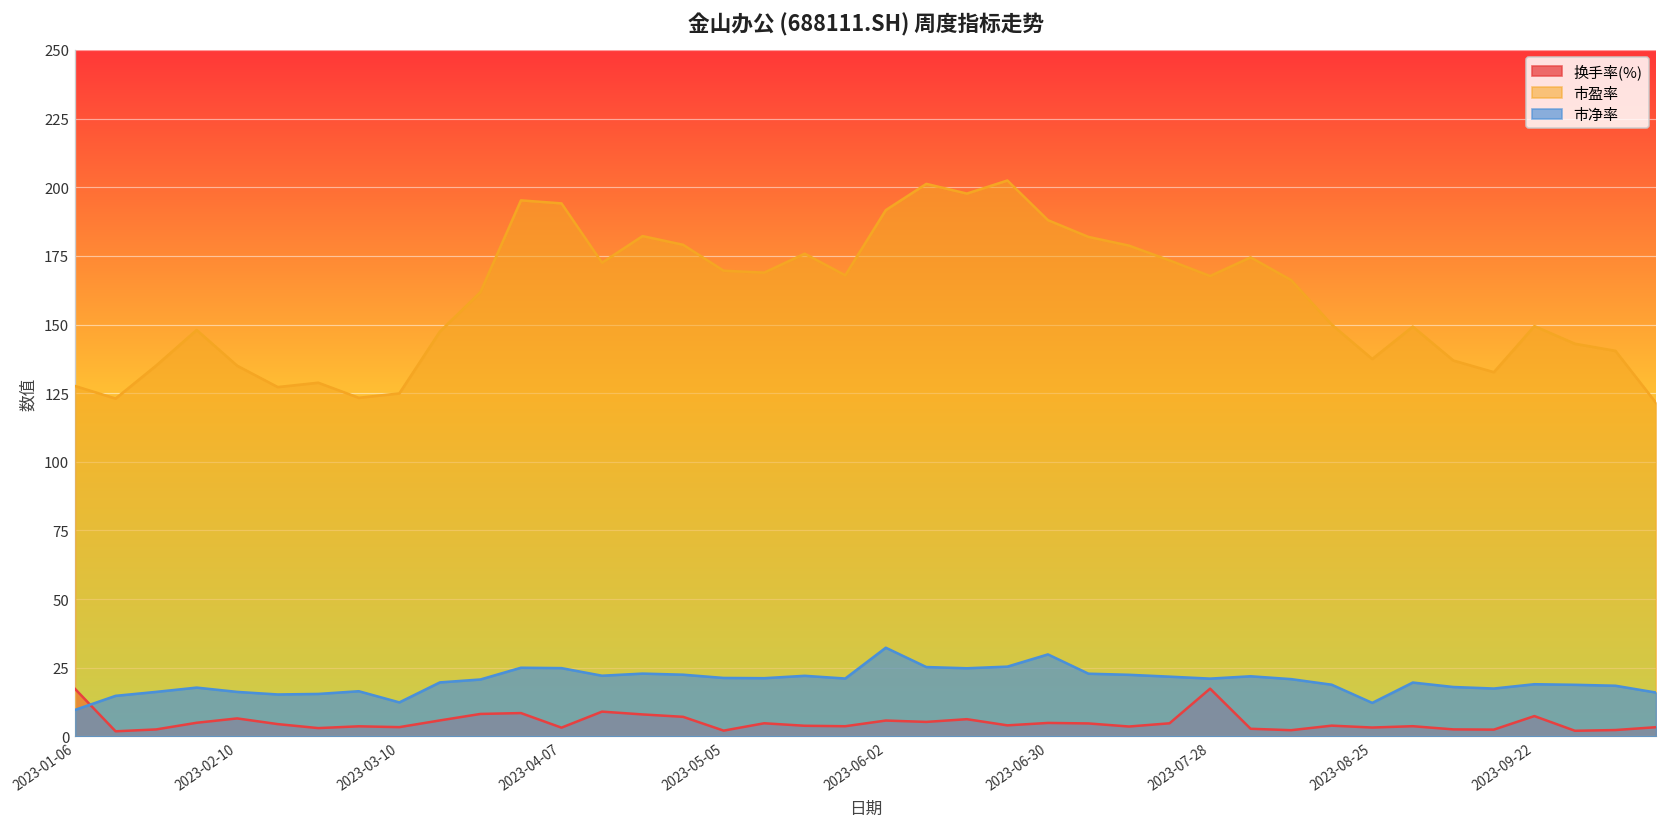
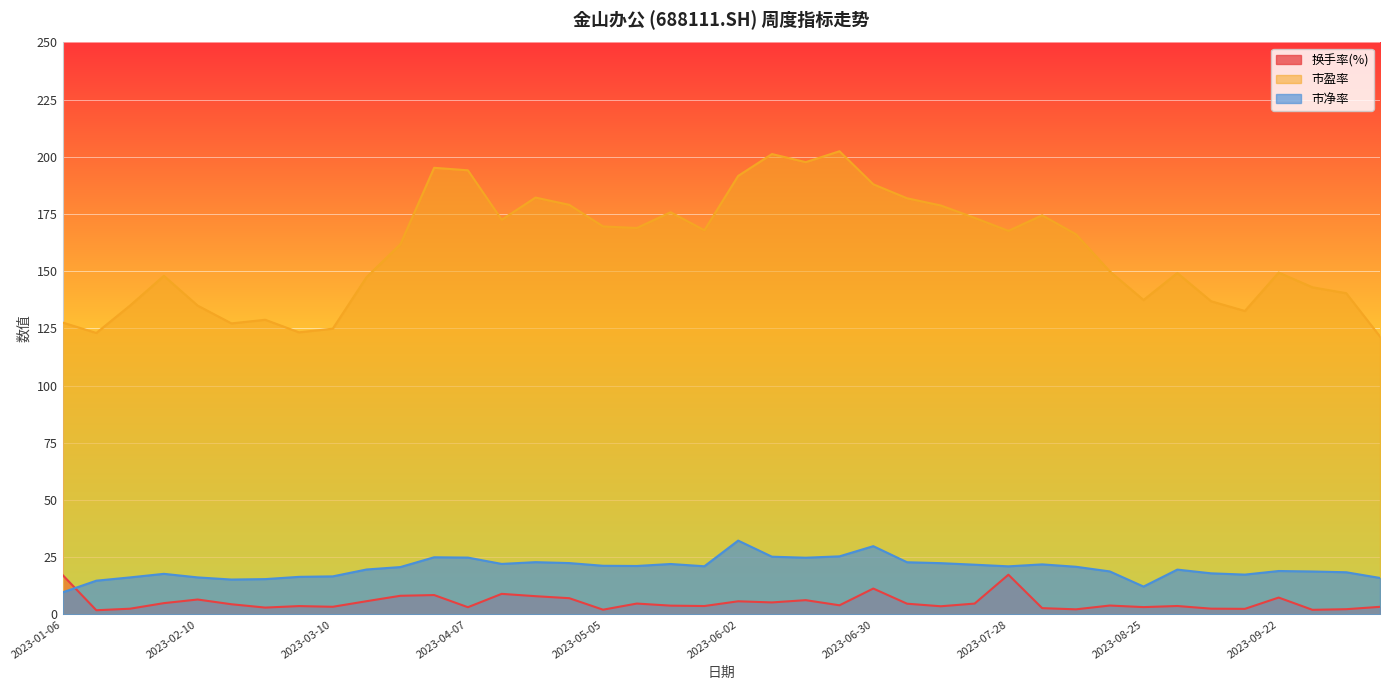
市净率, 2023-03-10: 12 -> 17
换手率(%), 2023-06-30: 5 -> 11
